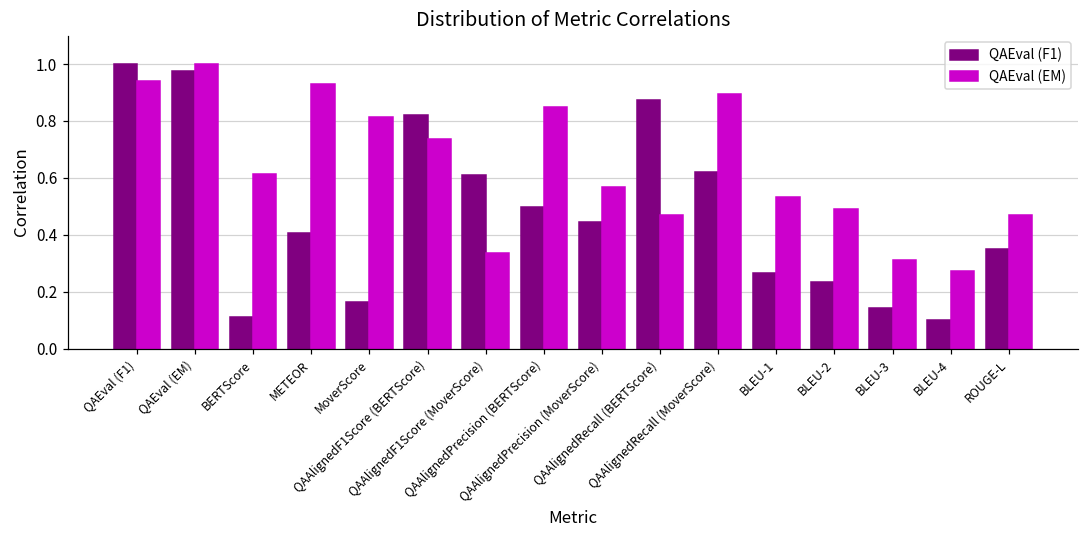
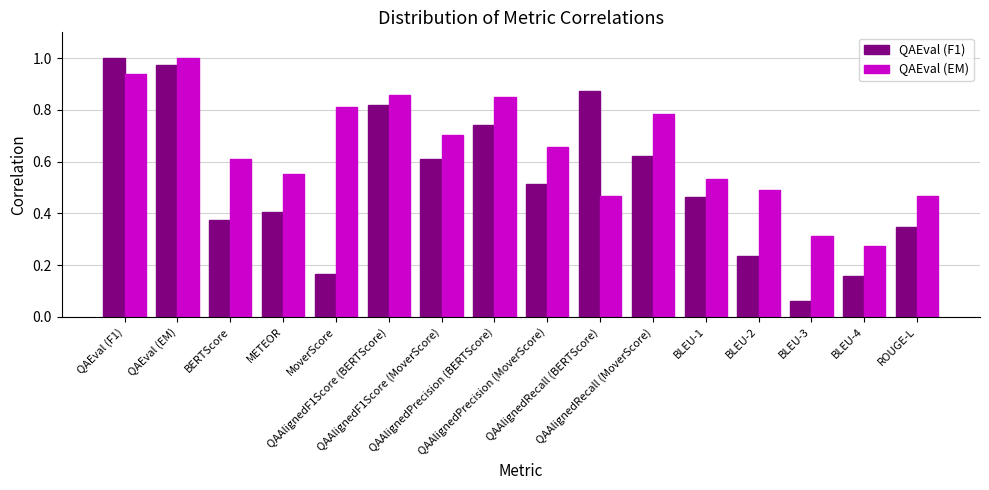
QAEval (F1), BERTScore: 0.11 -> 0.38
QAEval (EM), METEOR: 0.93 -> 0.55
QAEval (EM), QAAlignedF1Score (BERTScore): 0.74 -> 0.86
QAEval (EM), QAAlignedF1Score (MoverScore): 0.33 -> 0.70
QAEval (F1), QAAlignedPrecision (BERTScore): 0.50 -> 0.74
QAEval (F1), QAAlignedPrecision (MoverScore): 0.44 -> 0.51
QAEval (EM), QAAlignedPrecision (MoverScore): 0.57 -> 0.66
QAEval (EM), QAAlignedRecall (MoverScore): 0.90 -> 0.78
QAEval (F1), BLEU-1: 0.27 -> 0.46
QAEval (F1), BLEU-3: 0.14 -> 0.06
QAEval (F1), BLEU-4: 0.10 -> 0.16
